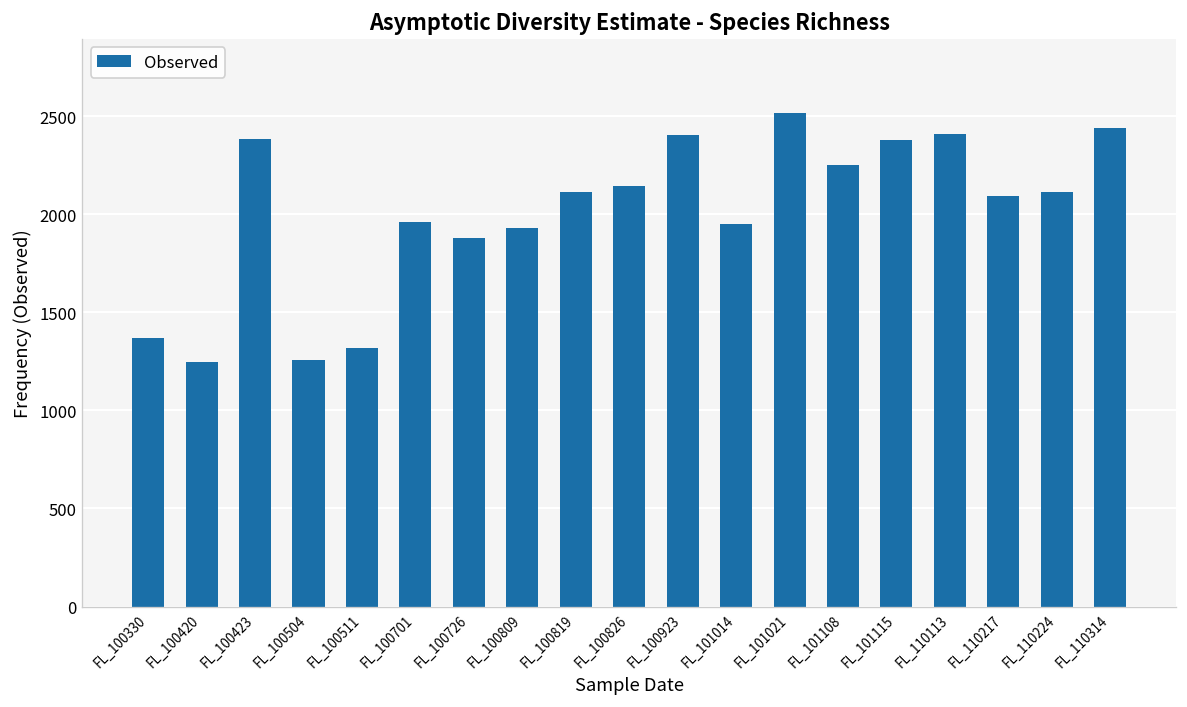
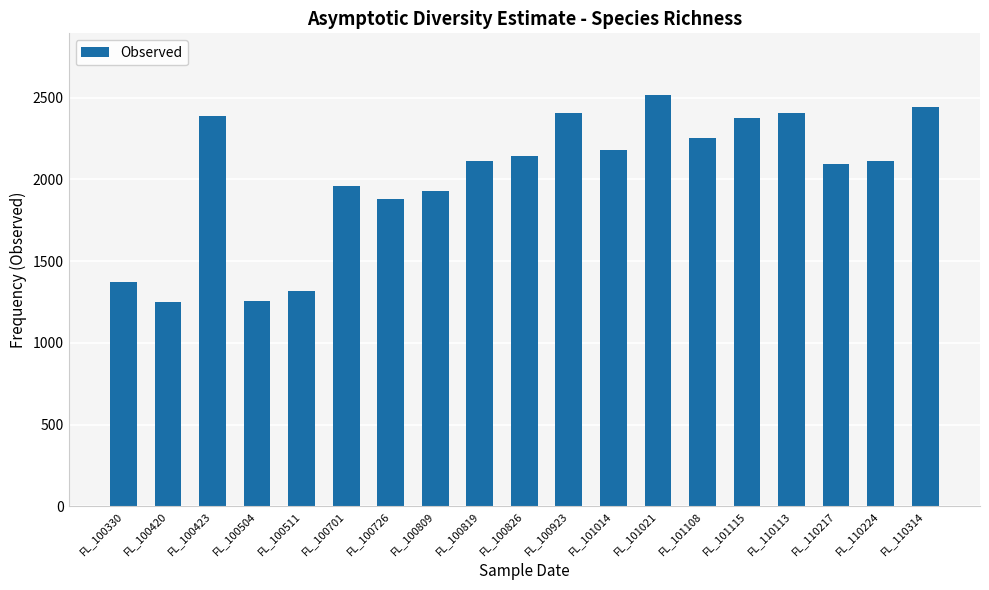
FL_101014: 1950 -> 2180
